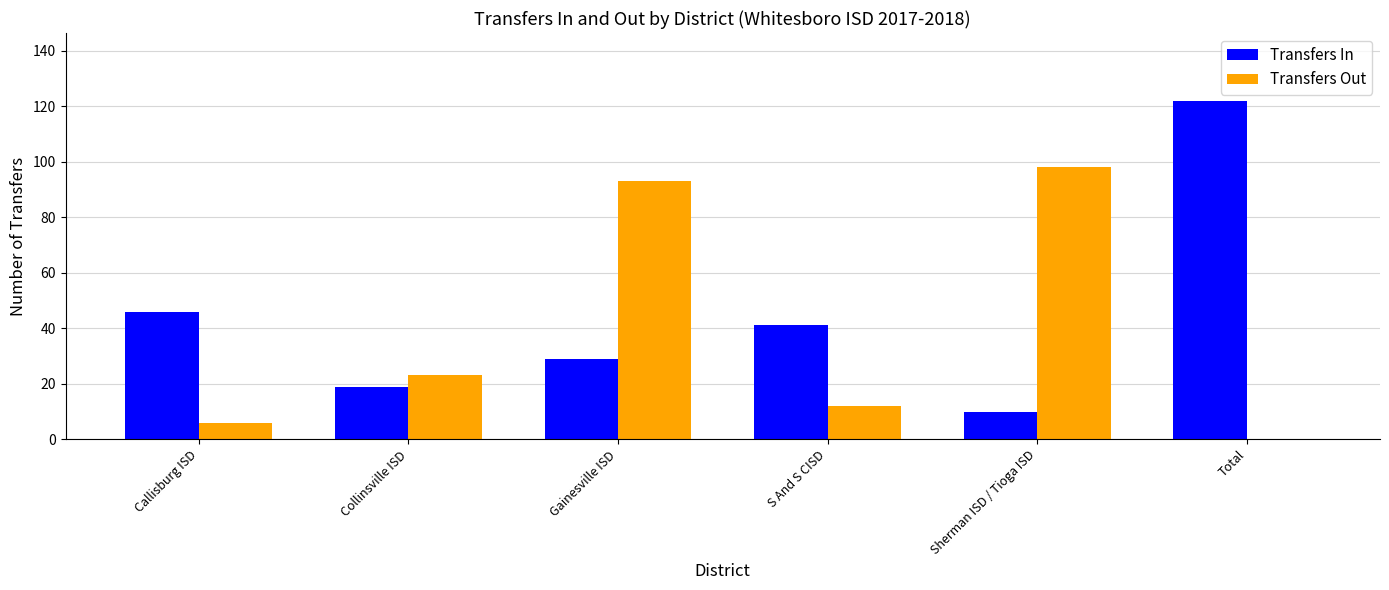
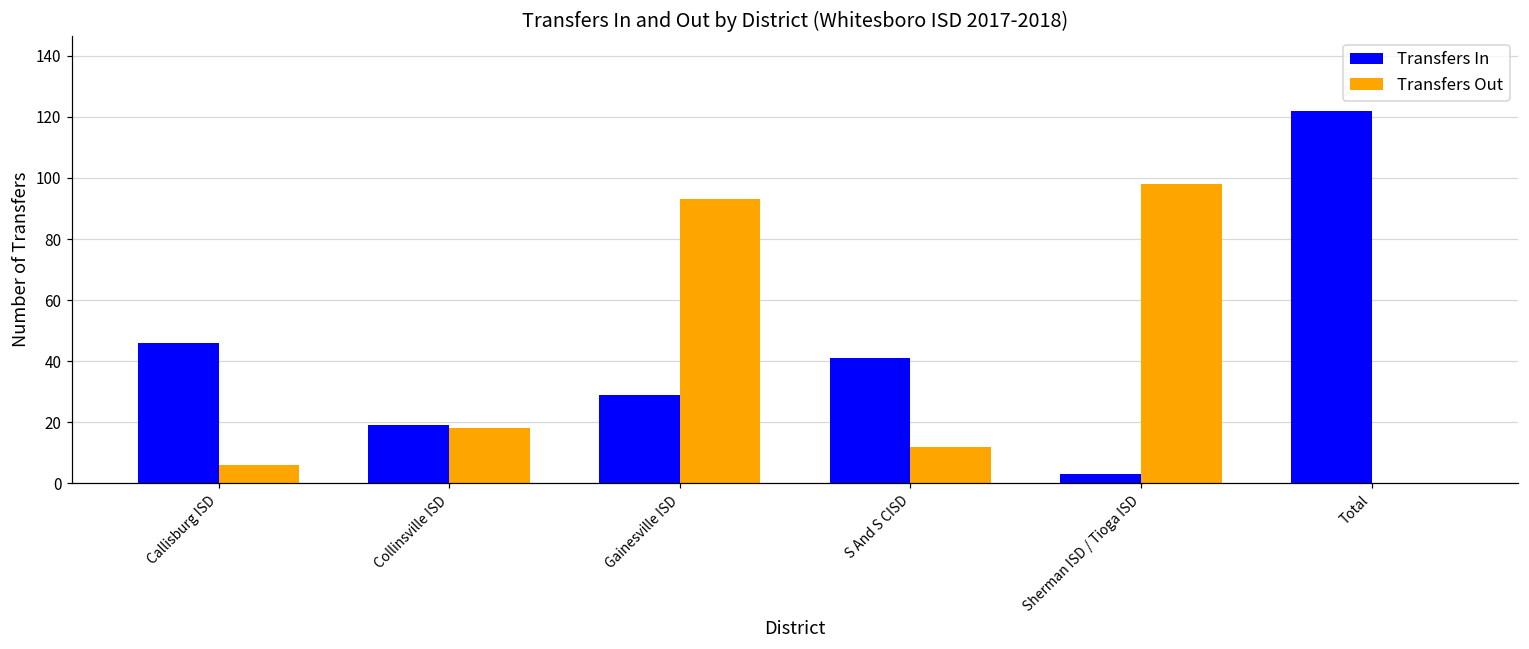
Transfers Out, Collinsville ISD: 23 -> 18
Transfers In, Sherman ISD / Tioga ISD: 10 -> 3
